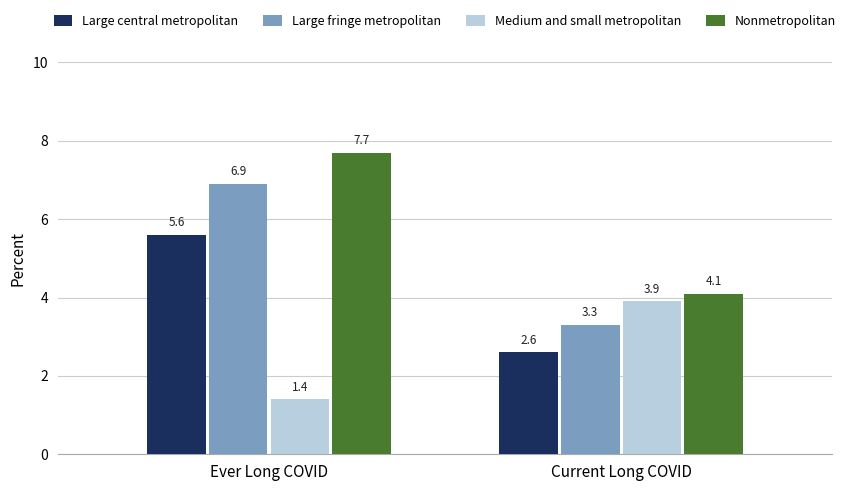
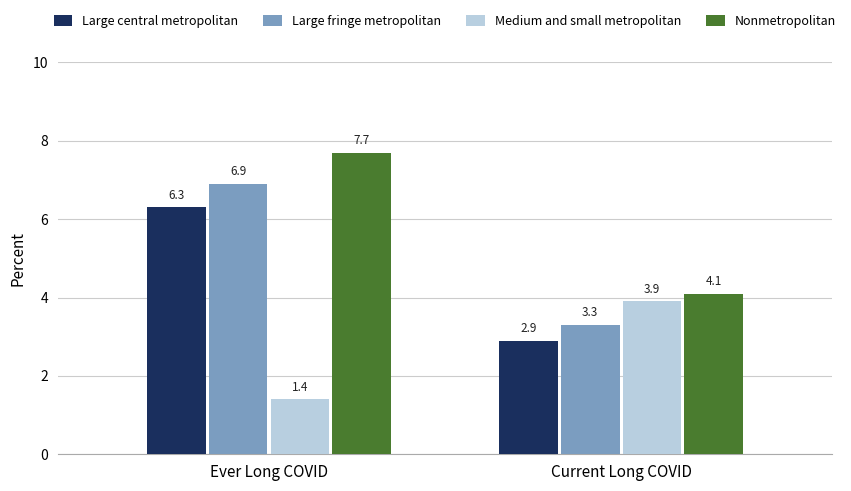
Large central metropolitan, Ever Long COVID: 5.6 -> 6.3
Large central metropolitan, Current Long COVID: 2.6 -> 2.9
